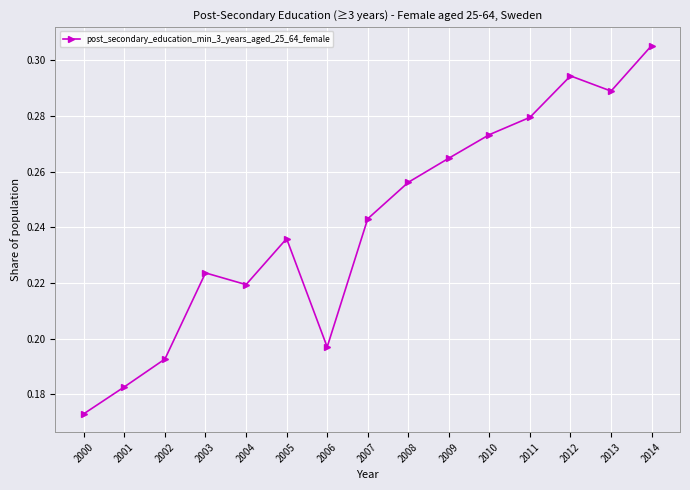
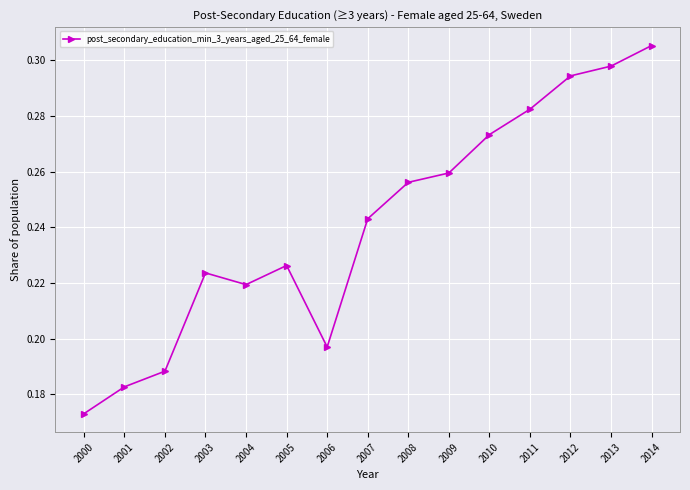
2002: 0.193 -> 0.188
2005: 0.236 -> 0.226
2009: 0.265 -> 0.260
2011: 0.280 -> 0.282
2013: 0.289 -> 0.298
